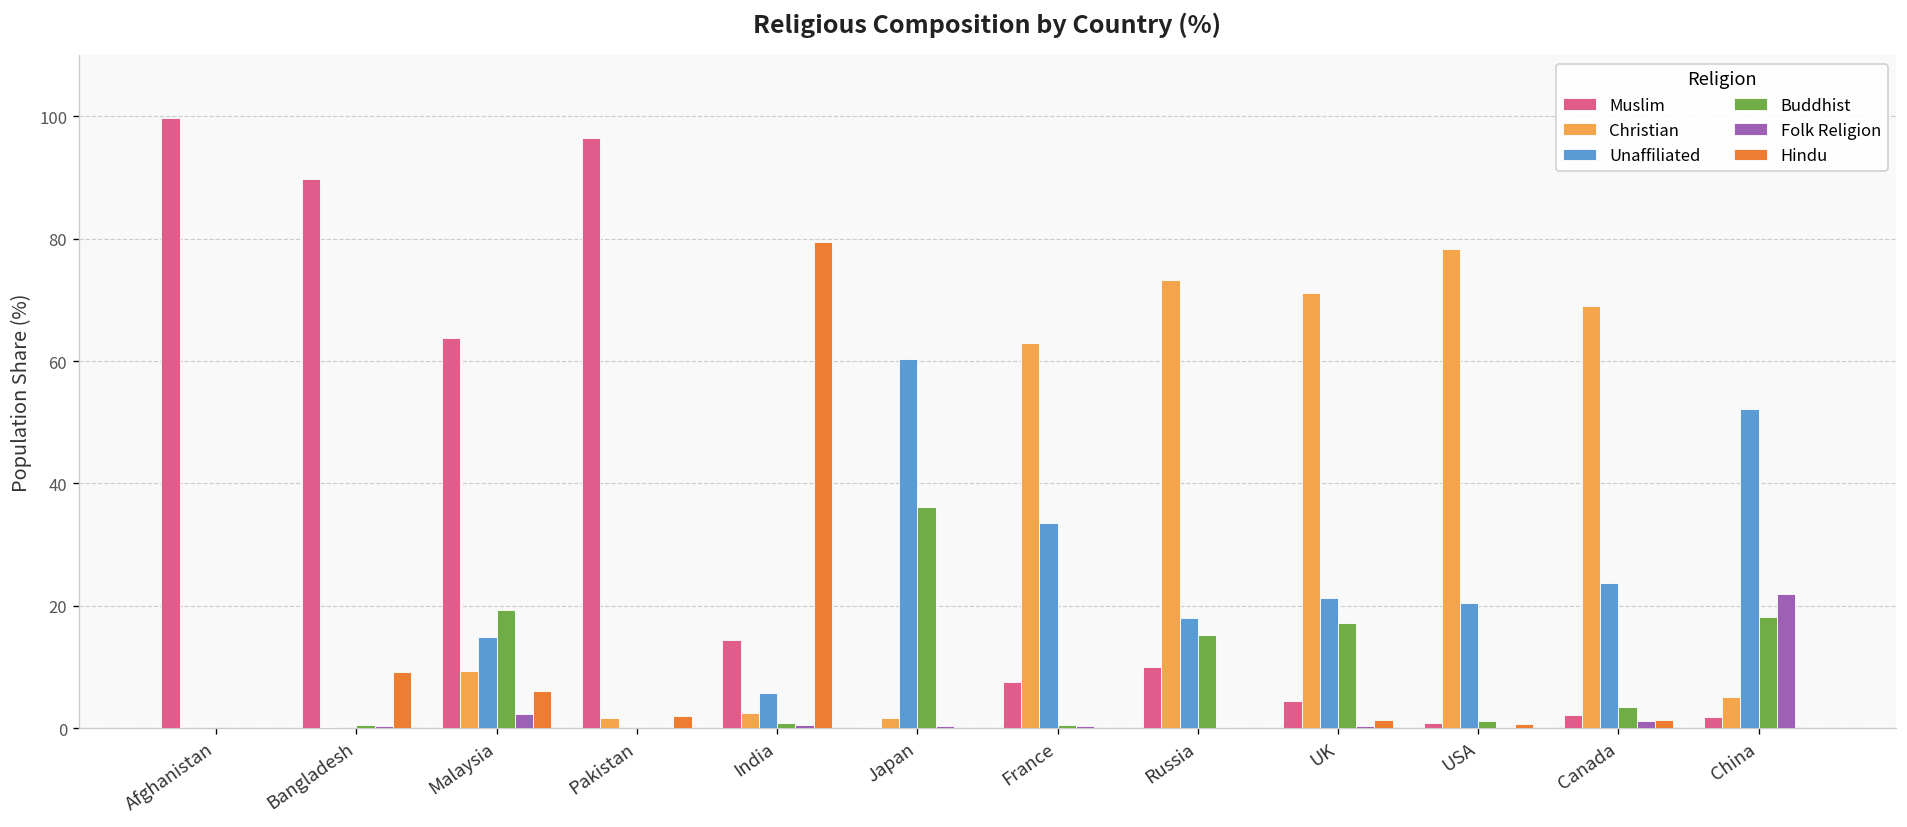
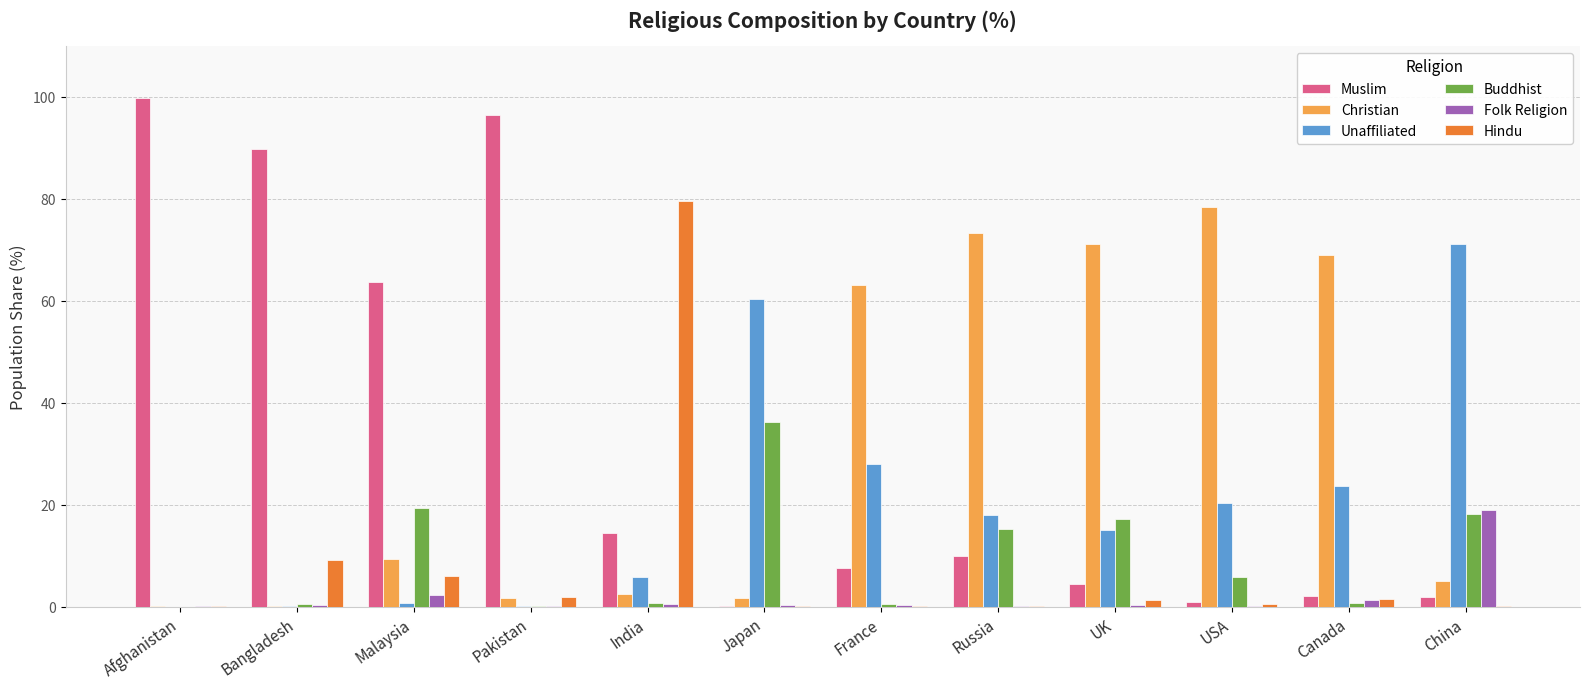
Unaffiliated, Malaysia: 15 -> 1
Unaffiliated, France: 34 -> 28
Unaffiliated, UK: 21 -> 15
Buddhist, USA: 1 -> 6
Buddhist, Canada: 4 -> 1
Unaffiliated, China: 52 -> 71
Folk Religion, China: 22 -> 19
